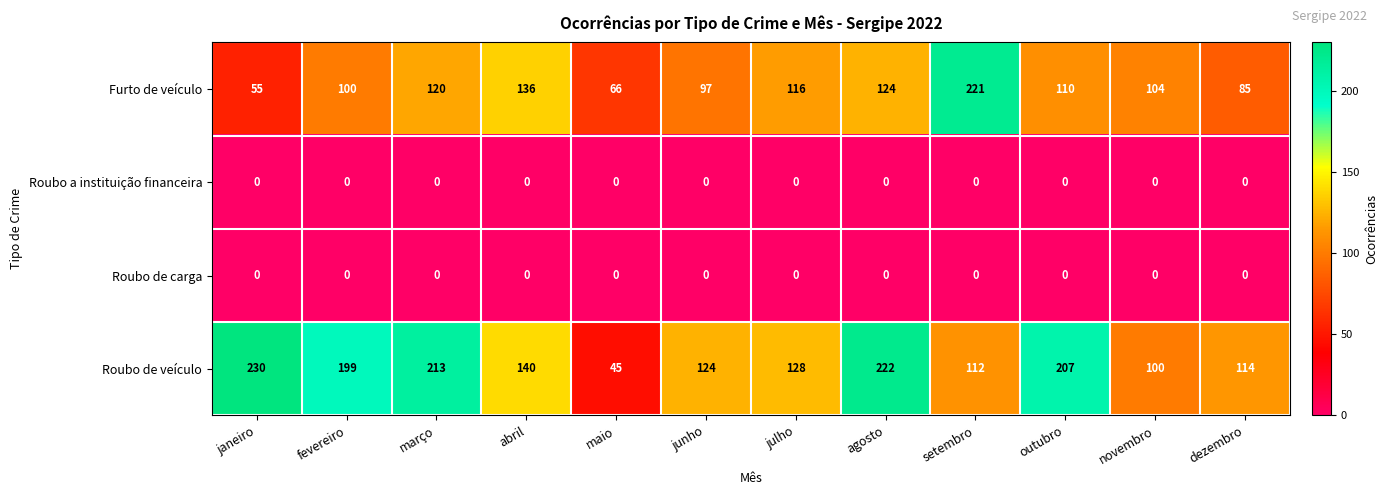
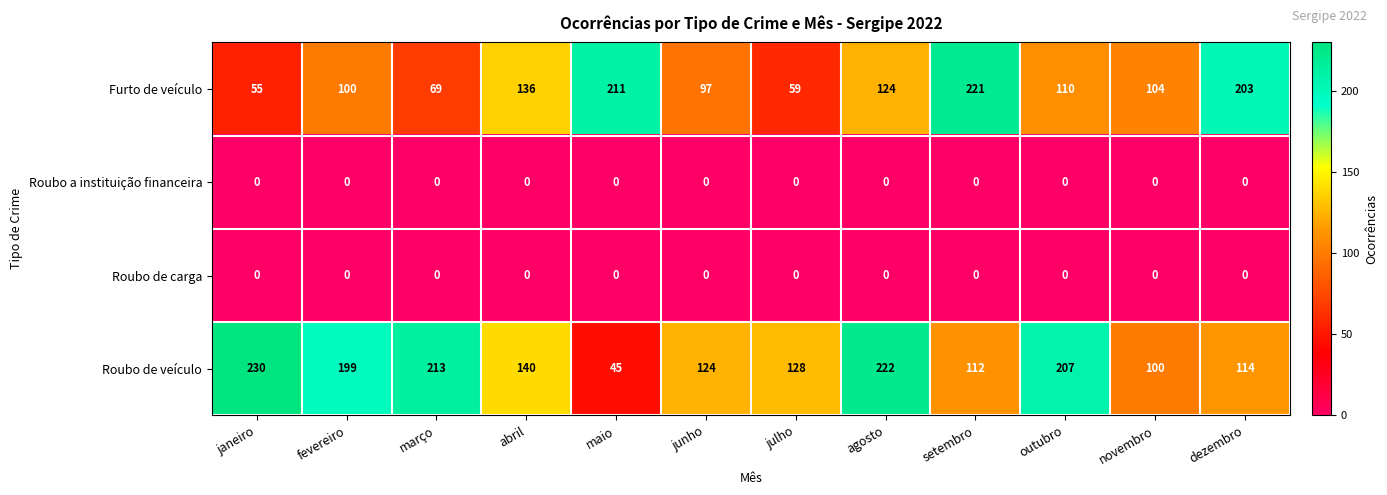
Furto de veículo, março: 120 -> 69
Furto de veículo, maio: 66 -> 211
Furto de veículo, julho: 116 -> 59
Furto de veículo, dezembro: 85 -> 203
